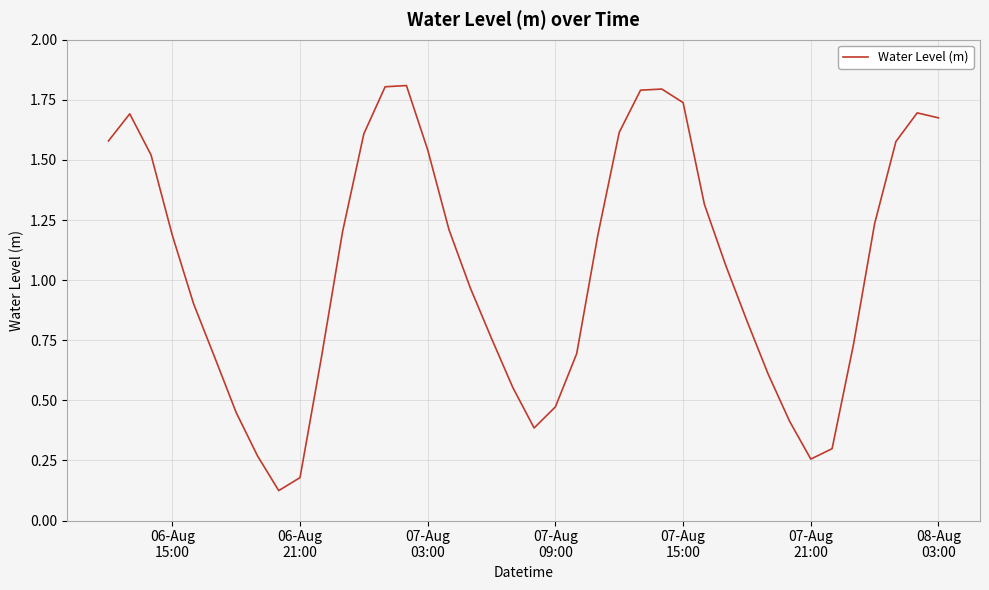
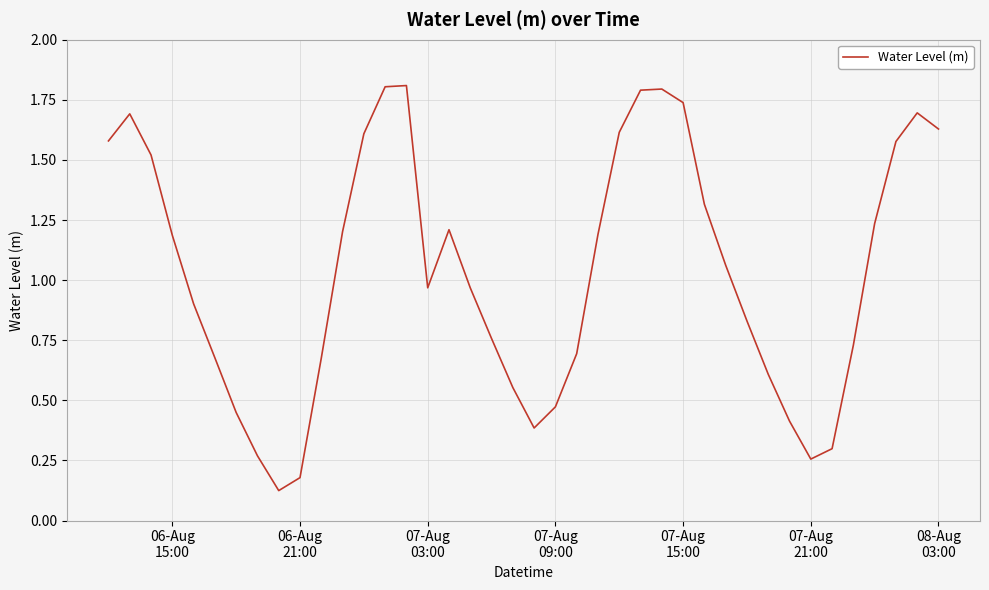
07-Aug 03:00: 1.54 -> 0.97
08-Aug 03:00: 1.67 -> 1.63
